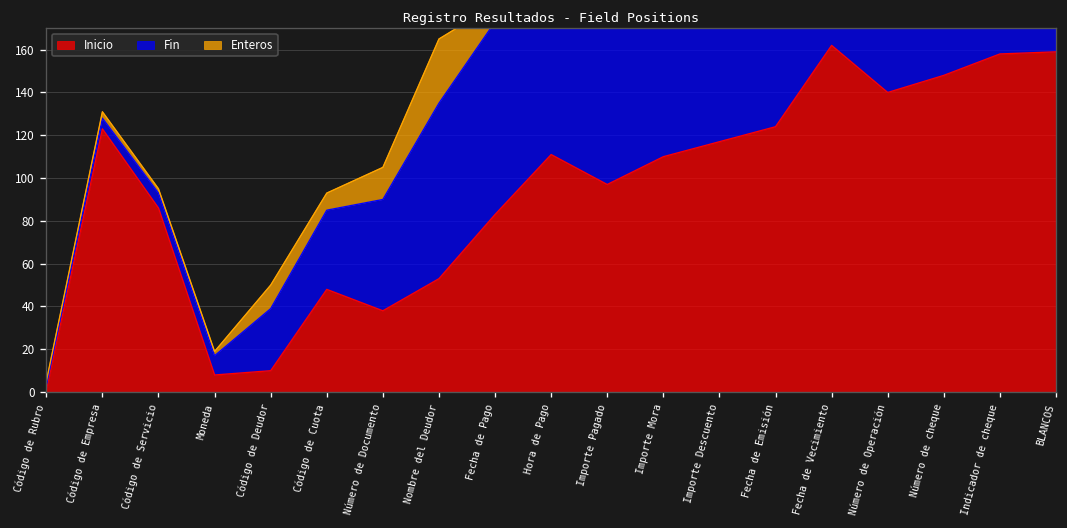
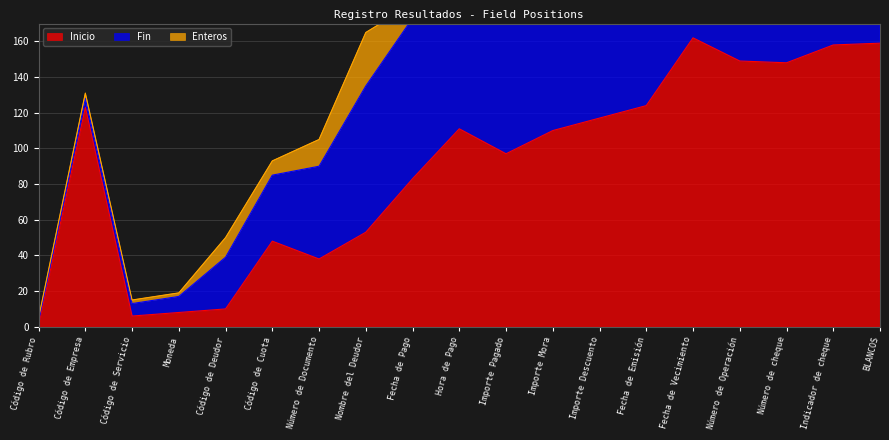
Inicio, Código de Servicio: 86 -> 6
Inicio, Número de Operación: 140 -> 149
